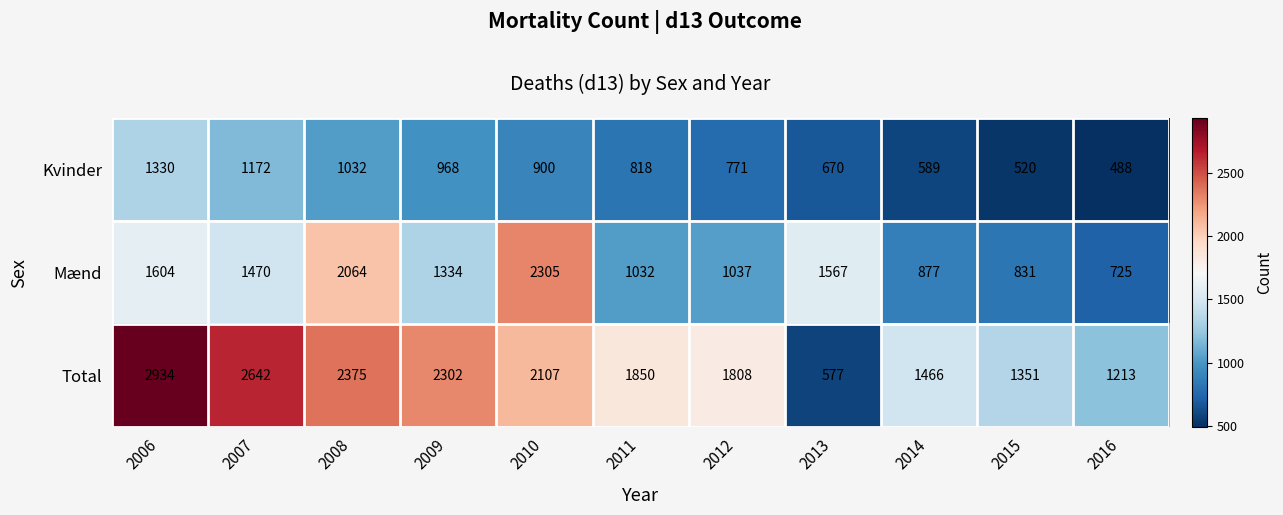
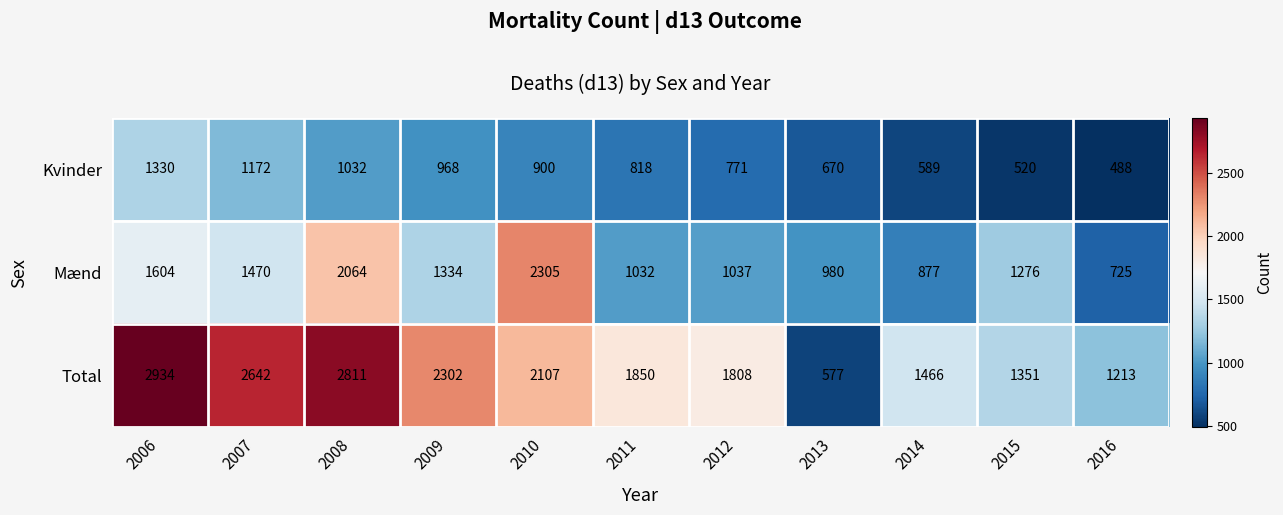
Mænd, 2013: 1567 -> 980
Mænd, 2015: 831 -> 1276
Total, 2008: 2375 -> 2811
